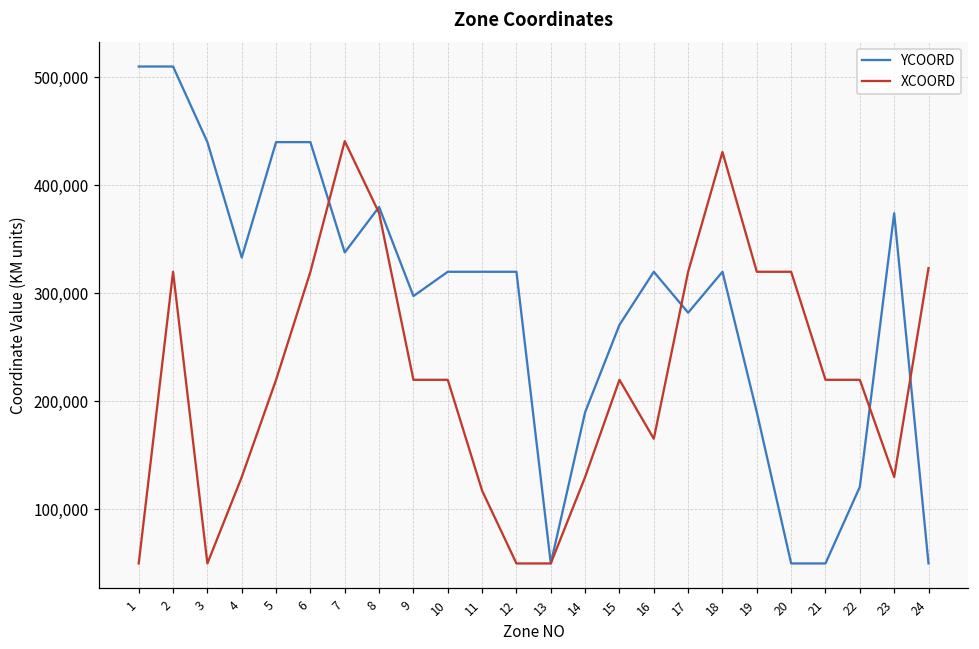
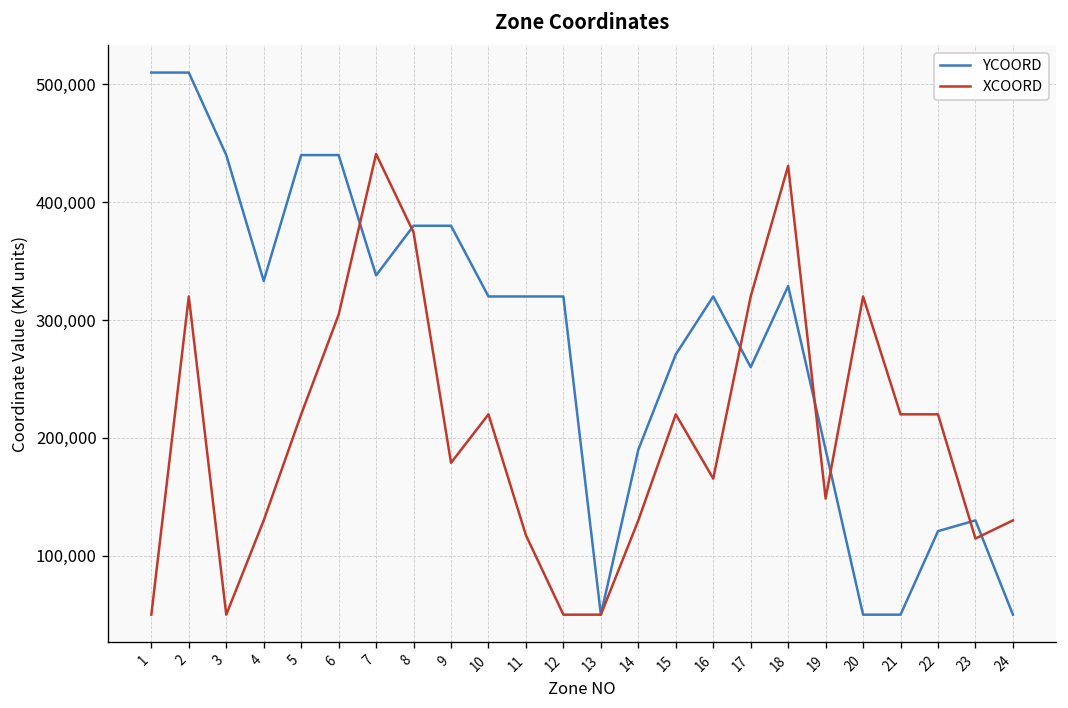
XCOORD, 6: 320,000 -> 300,000
YCOORD, 9: 300,000 -> 380,000
XCOORD, 9: 220,000 -> 180,000
YCOORD, 17: 280,000 -> 260,000
YCOORD, 18: 320,000 -> 330,000
XCOORD, 19: 320,000 -> 150,000
YCOORD, 23: 370,000 -> 130,000
XCOORD, 23: 130,000 -> 110,000
XCOORD, 24: 320,000 -> 130,000
